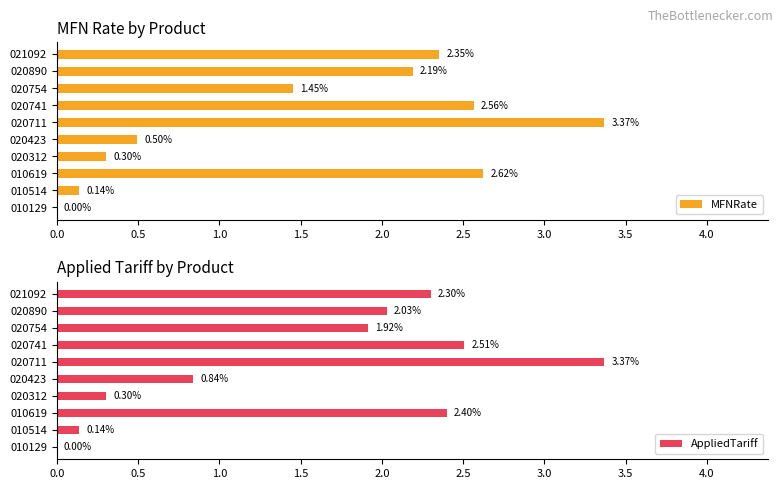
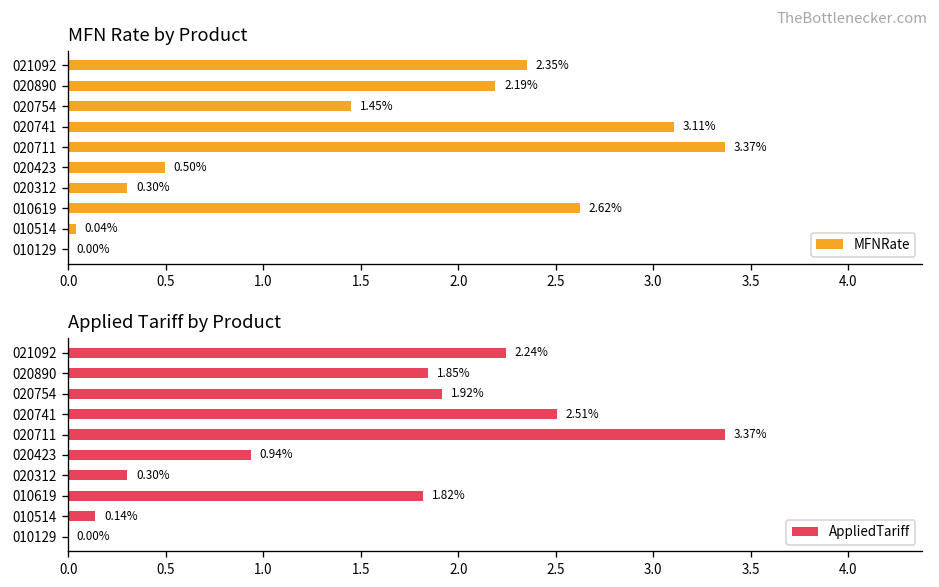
MFN Rate by Product, 020741: 2.56% -> 3.11%
MFN Rate by Product, 010514: 0.14% -> 0.04%
Applied Tariff by Product, 021092: 2.30% -> 2.24%
Applied Tariff by Product, 020890: 2.03% -> 1.85%
Applied Tariff by Product, 020423: 0.84% -> 0.94%
Applied Tariff by Product, 010619: 2.40% -> 1.82%
